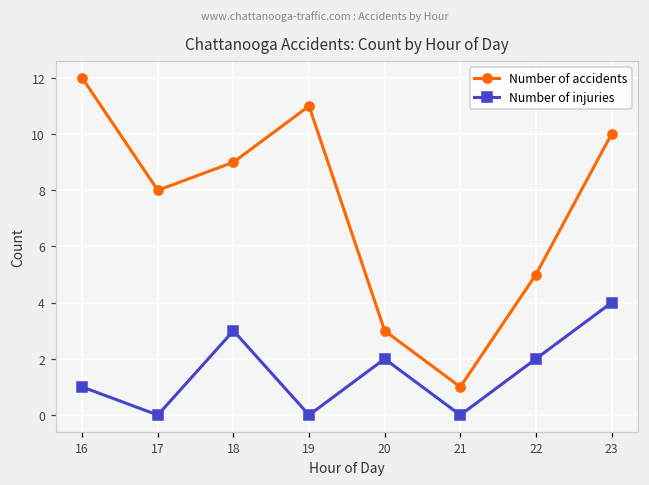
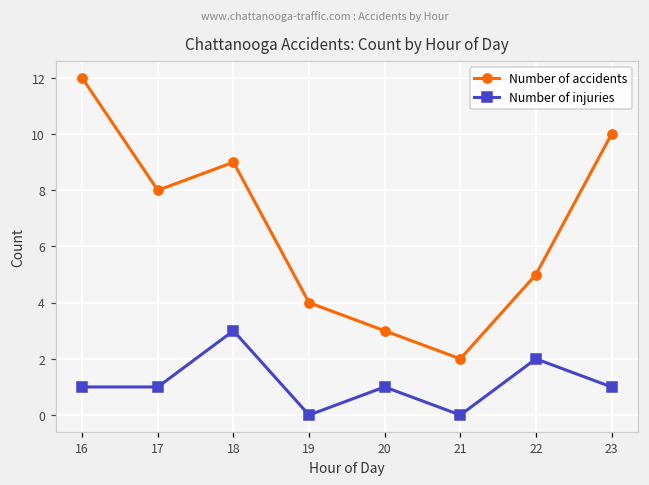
Number of injuries, 17: 0 -> 1
Number of accidents, 19: 11 -> 4
Number of injuries, 20: 2 -> 1
Number of accidents, 21: 1 -> 2
Number of injuries, 23: 4 -> 1
